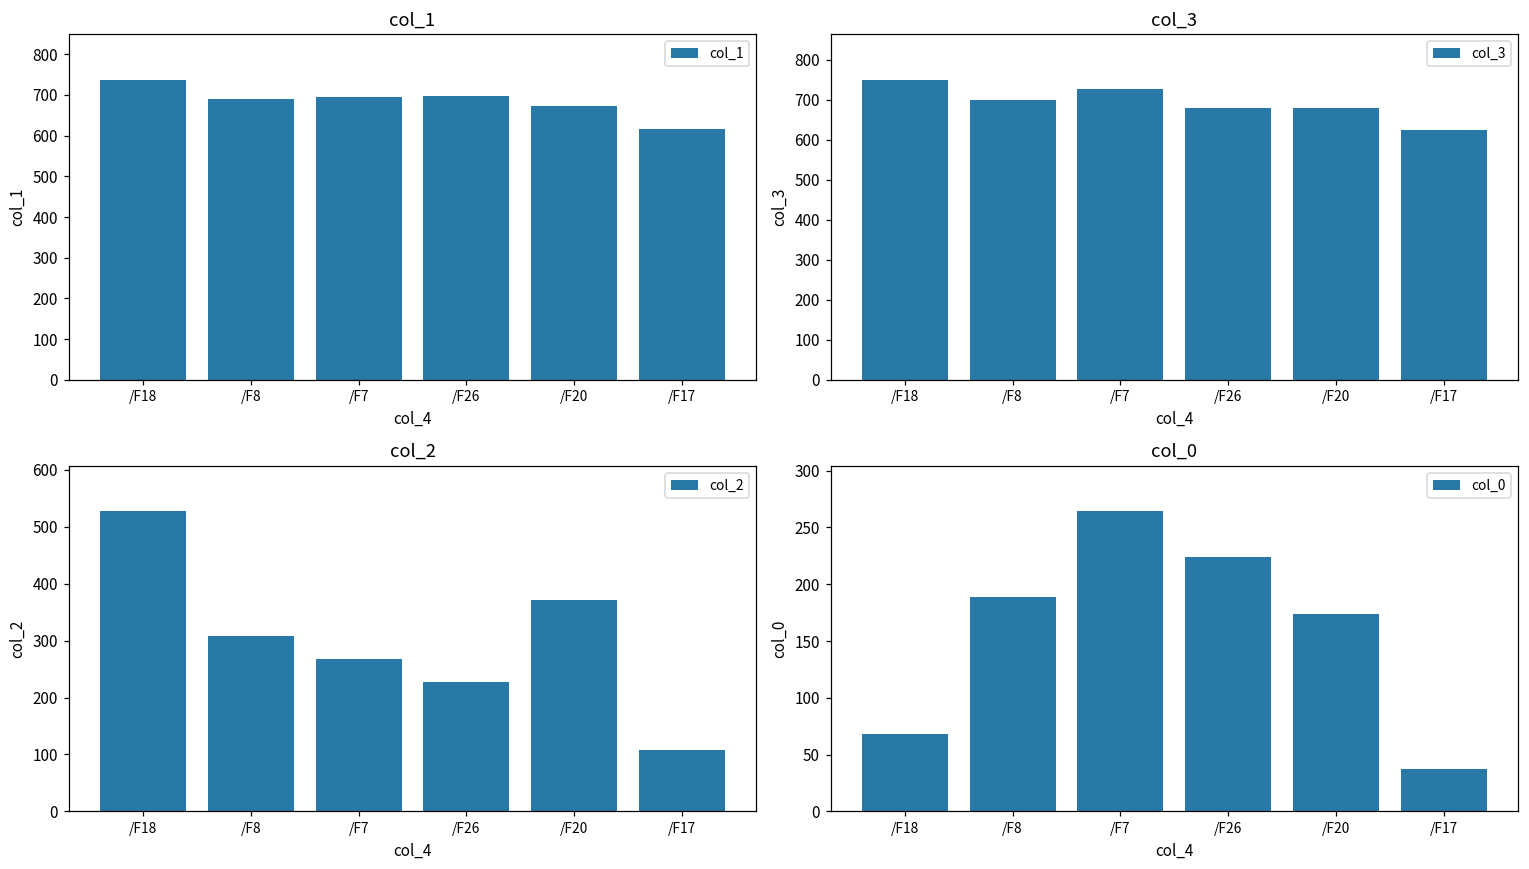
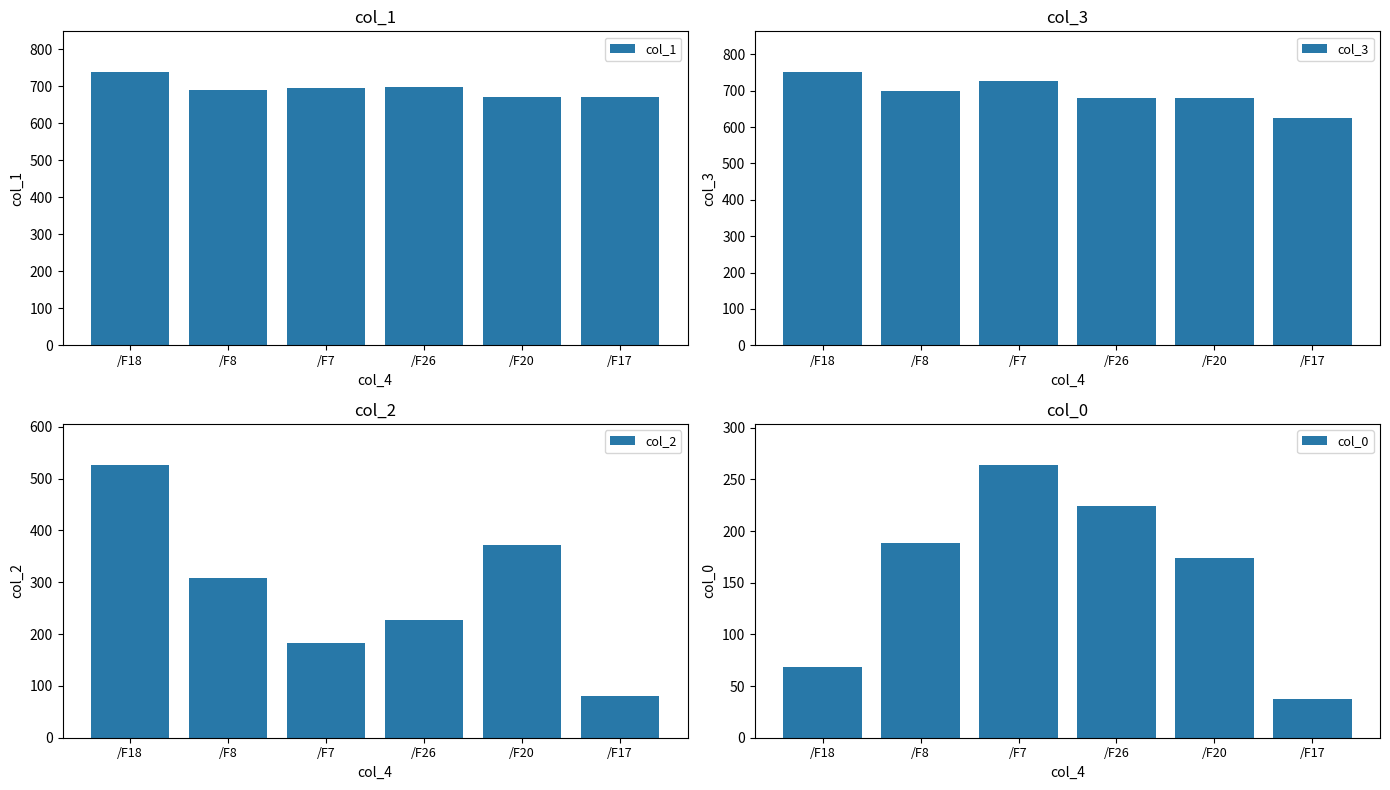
col_1, /F17: 620 -> 670
col_2, /F7: 270 -> 180
col_2, /F17: 110 -> 80
